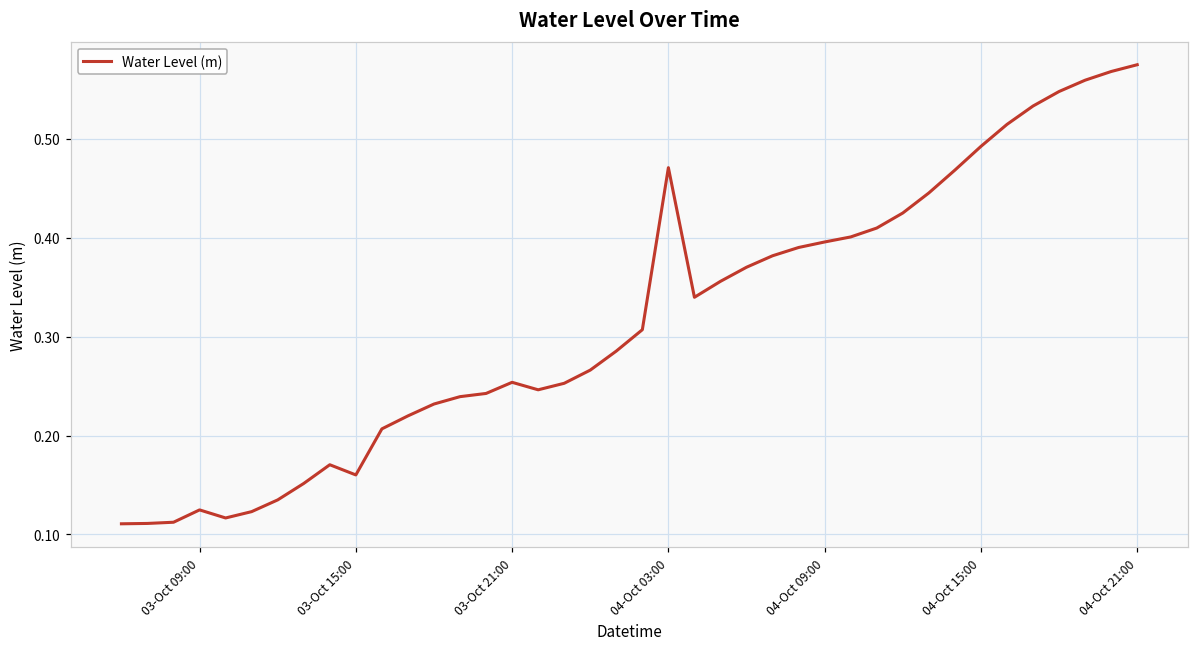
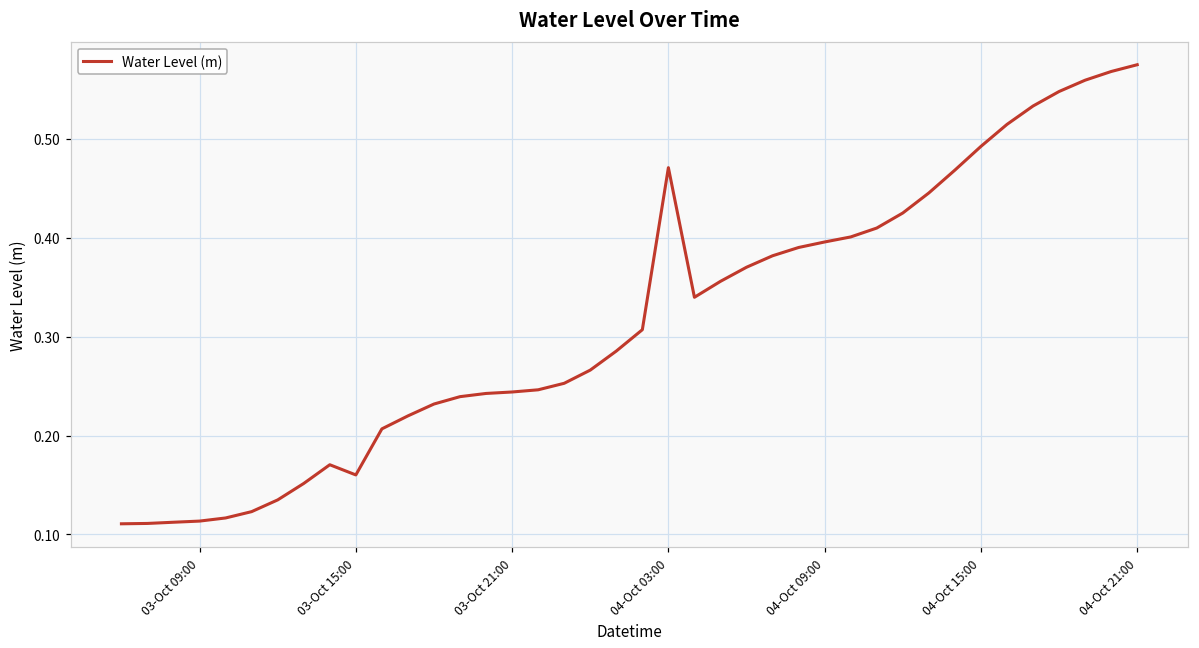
03-Oct 09:00: 0.12 -> 0.11
03-Oct 21:00: 0.25 -> 0.24
